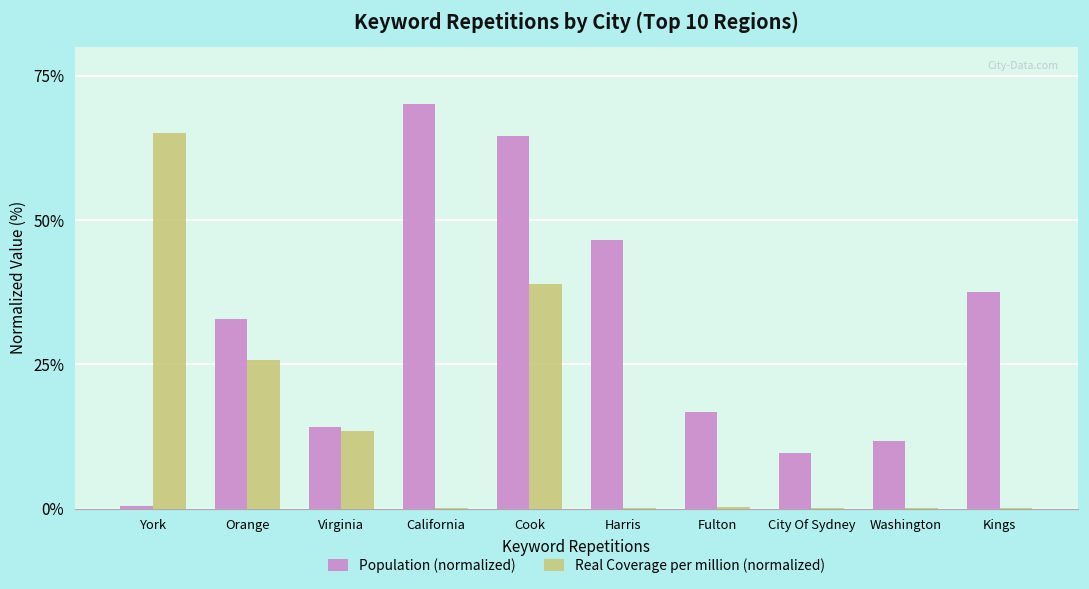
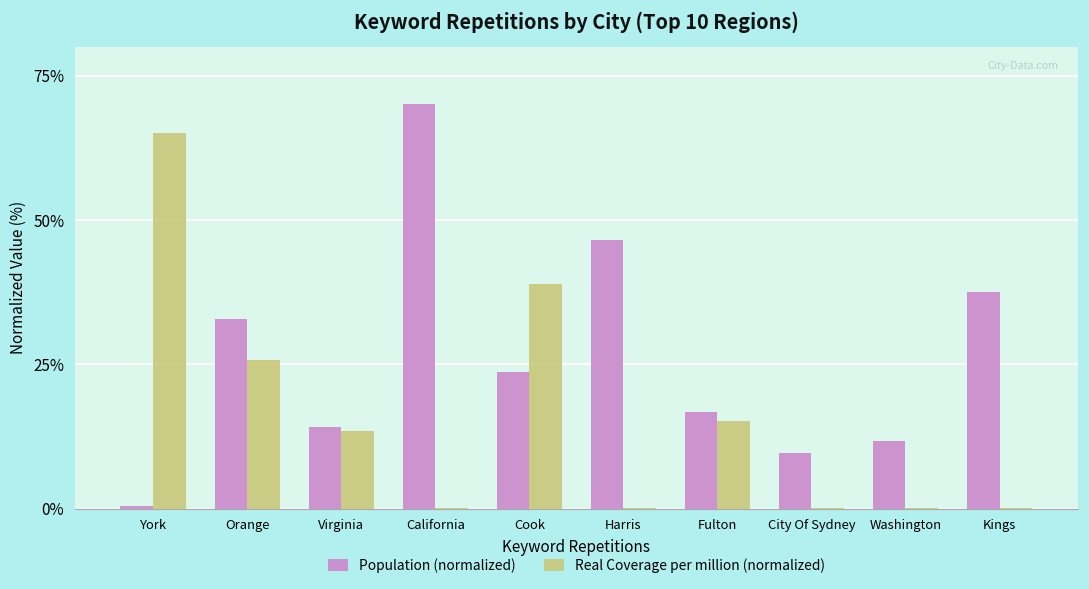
Population (normalized), Cook: 65% -> 24%
Real Coverage per million (normalized), Fulton: 0% -> 15%
